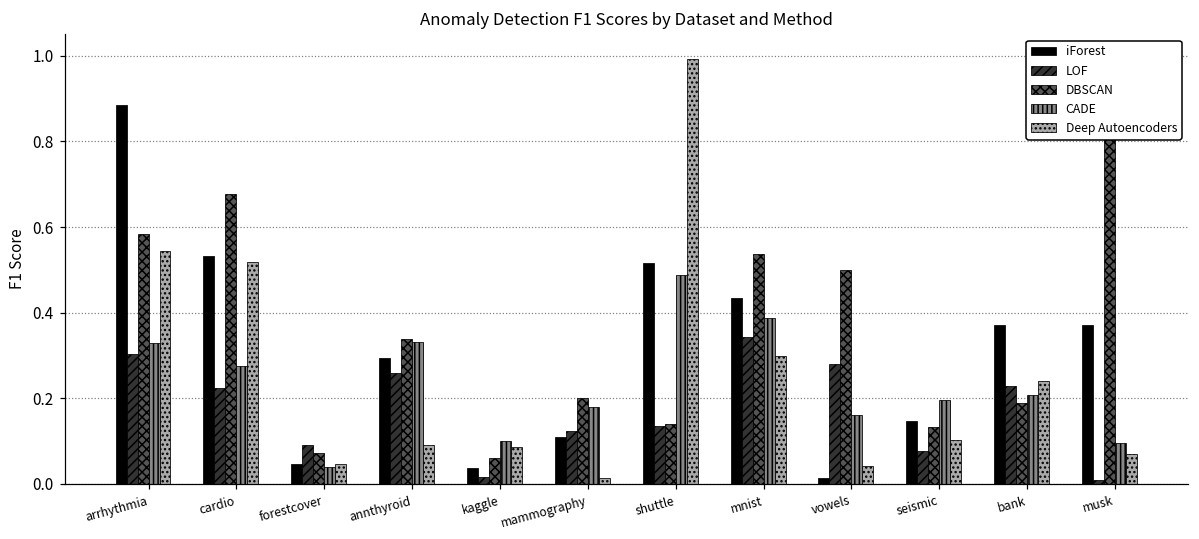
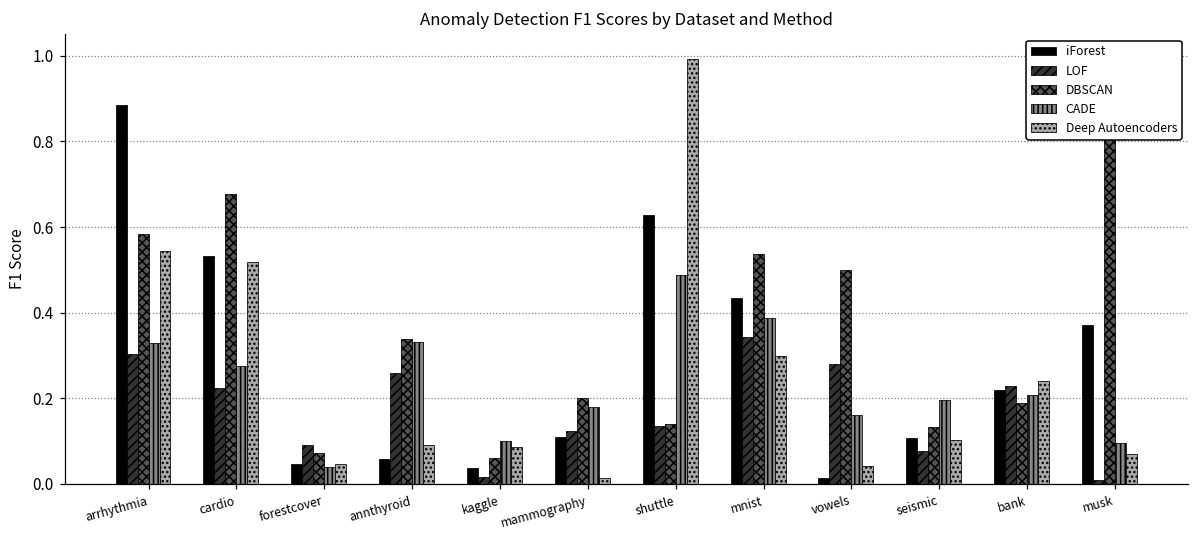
iForest, annthyroid: 0.29 -> 0.06
iForest, shuttle: 0.52 -> 0.63
iForest, seismic: 0.15 -> 0.11
iForest, bank: 0.37 -> 0.22
